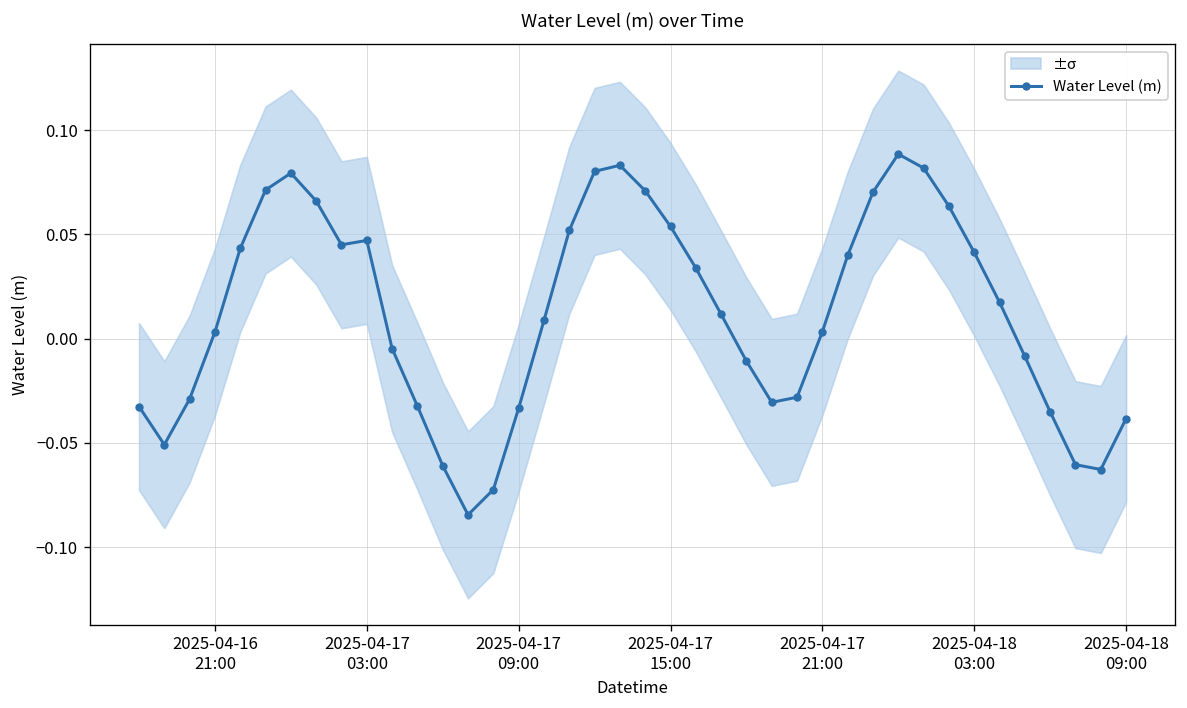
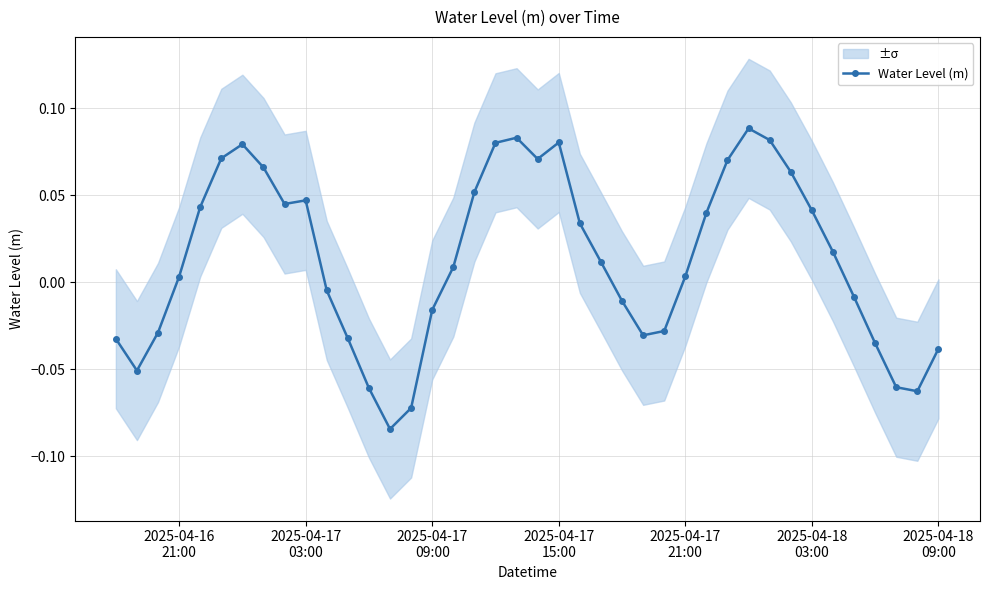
Water Level (m), 2025-04-17 09:00: -0.033 -> -0.016
Water Level (m), 2025-04-17 15:00: 0.054 -> 0.080
